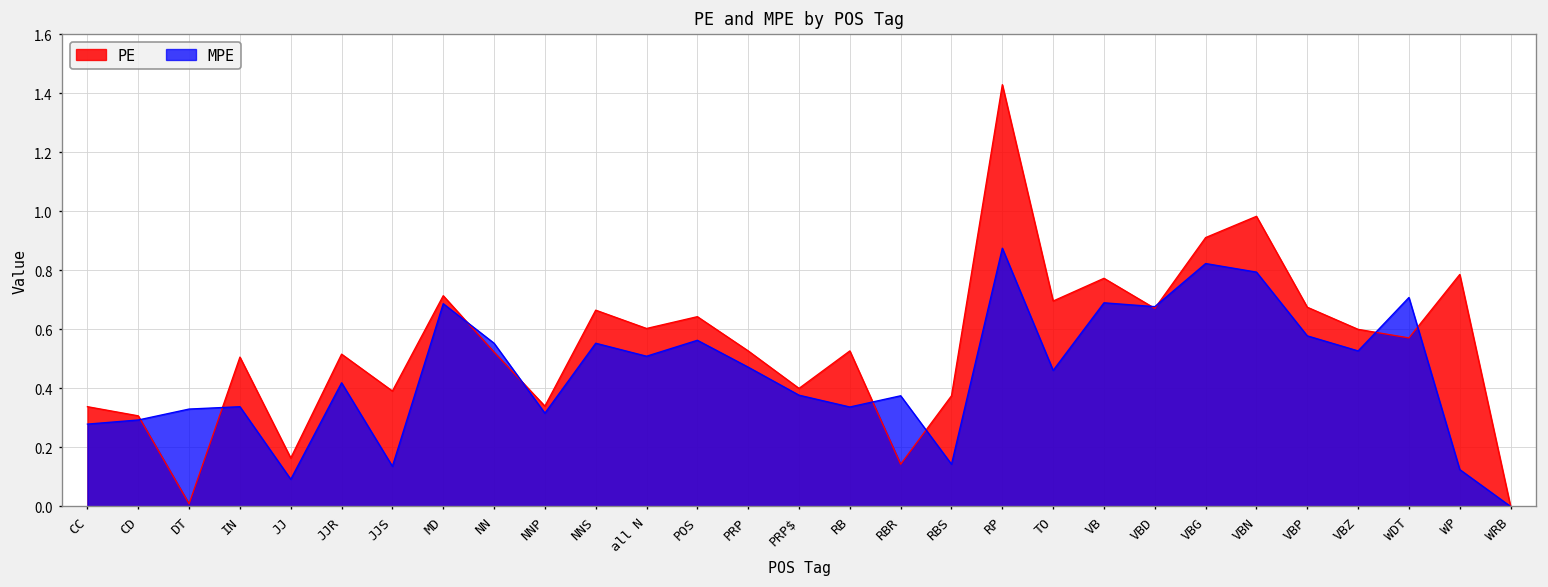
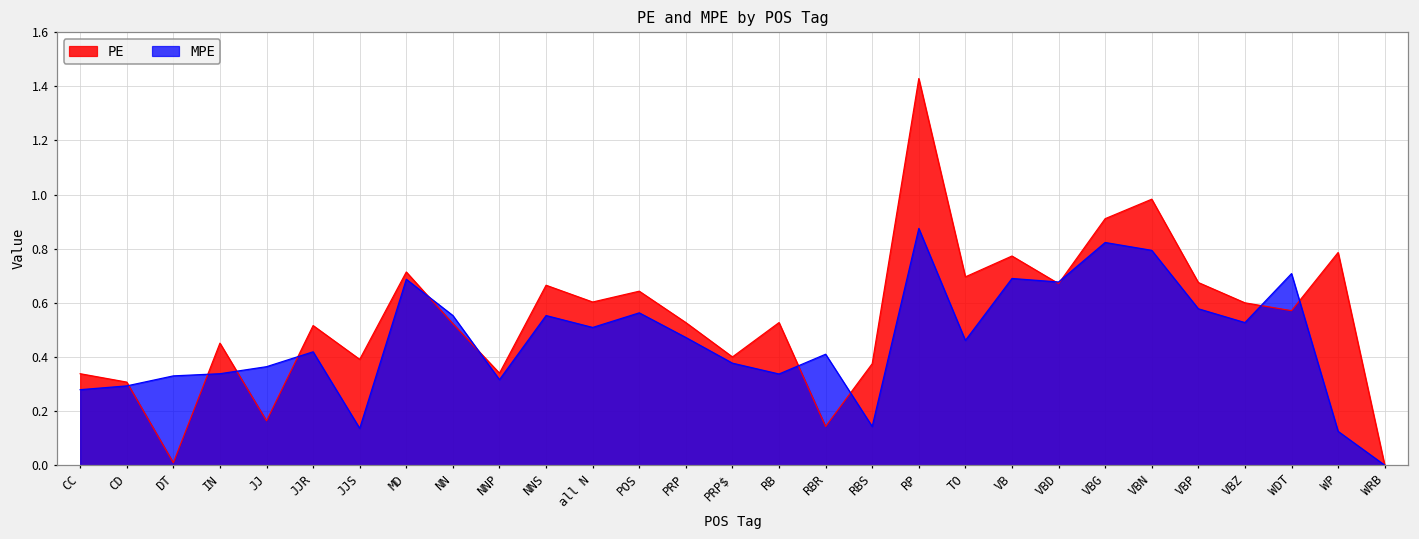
PE, IN: 0.51 -> 0.45
MPE, JJ: 0.09 -> 0.36
MPE, RBR: 0.38 -> 0.41
